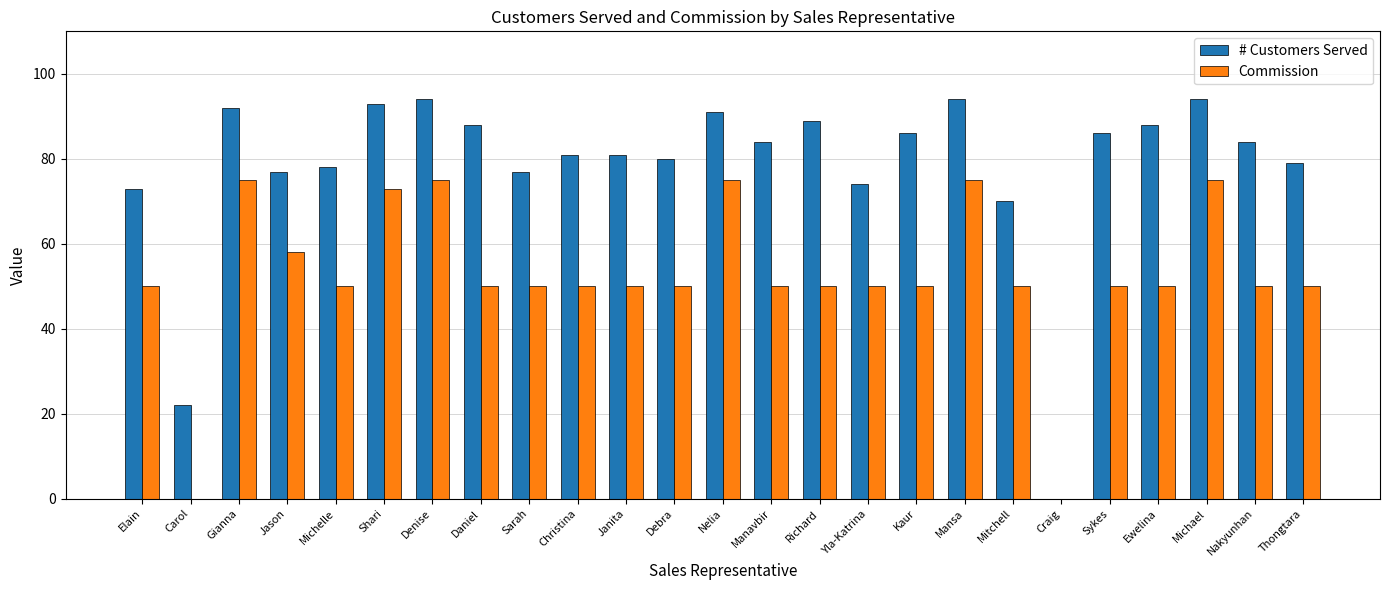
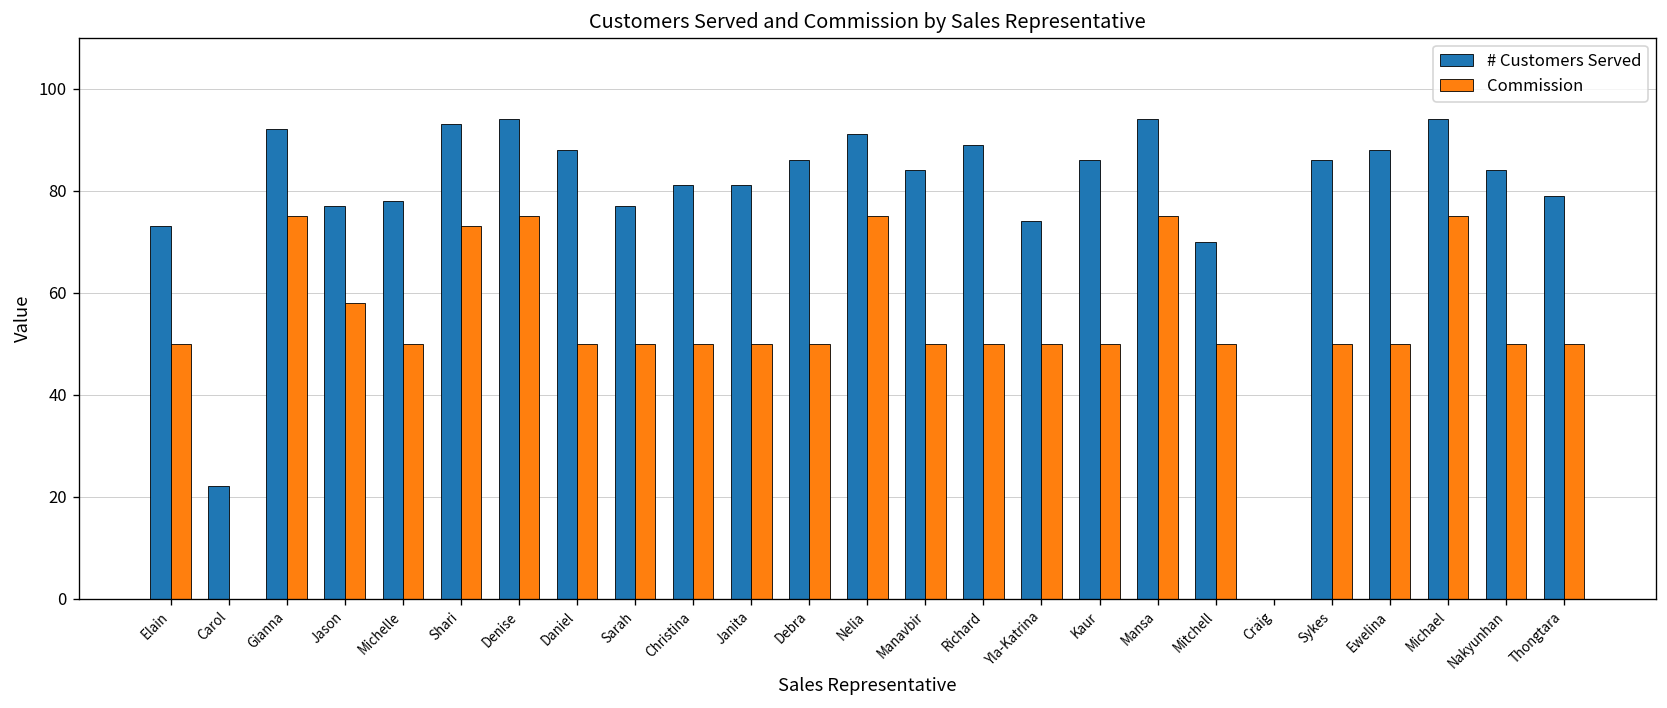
# Customers Served, Debra: 80 -> 86
